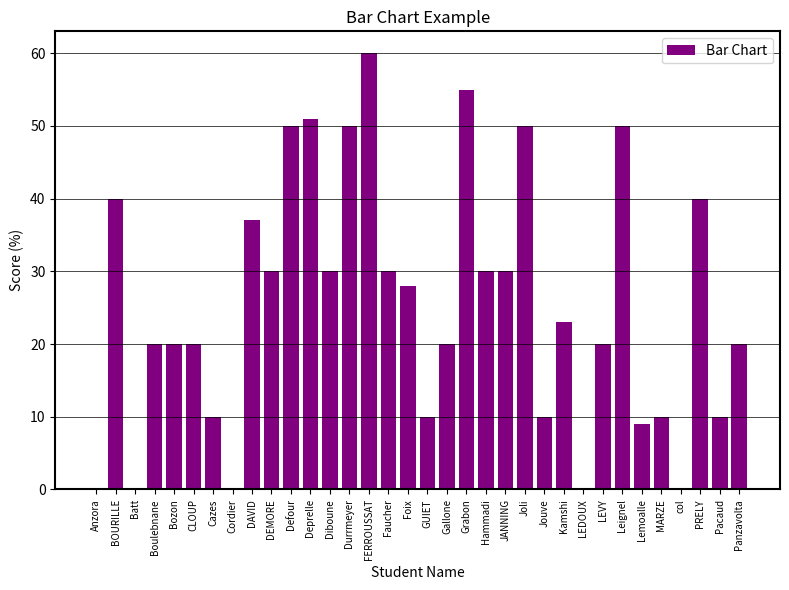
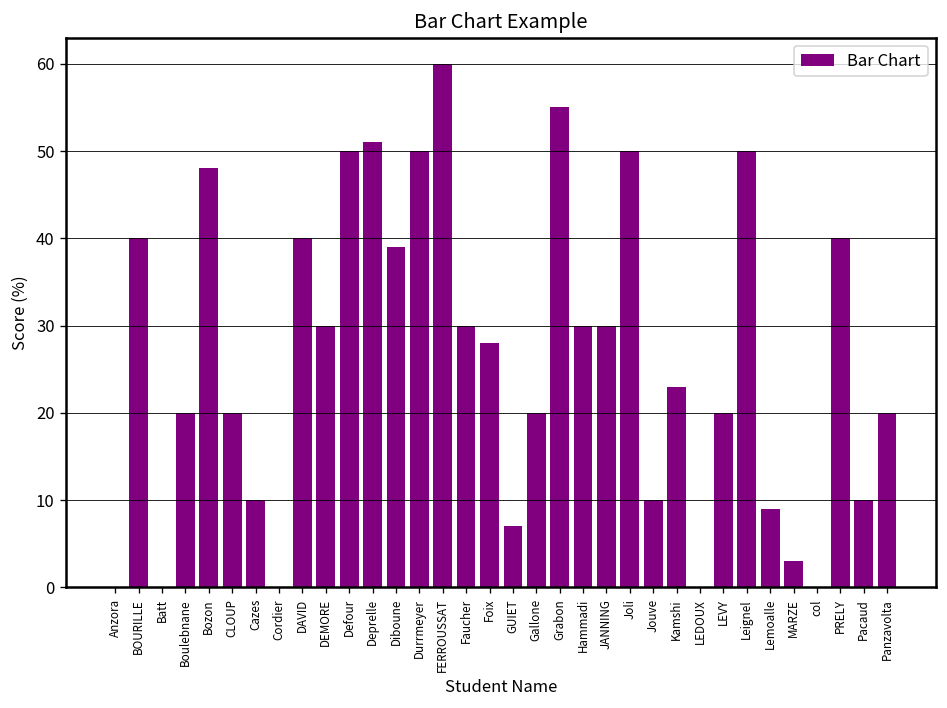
Bozon: 20 -> 48
DAVID: 37 -> 40
Diboune: 30 -> 39
GUIET: 10 -> 7
MARZE: 10 -> 3
